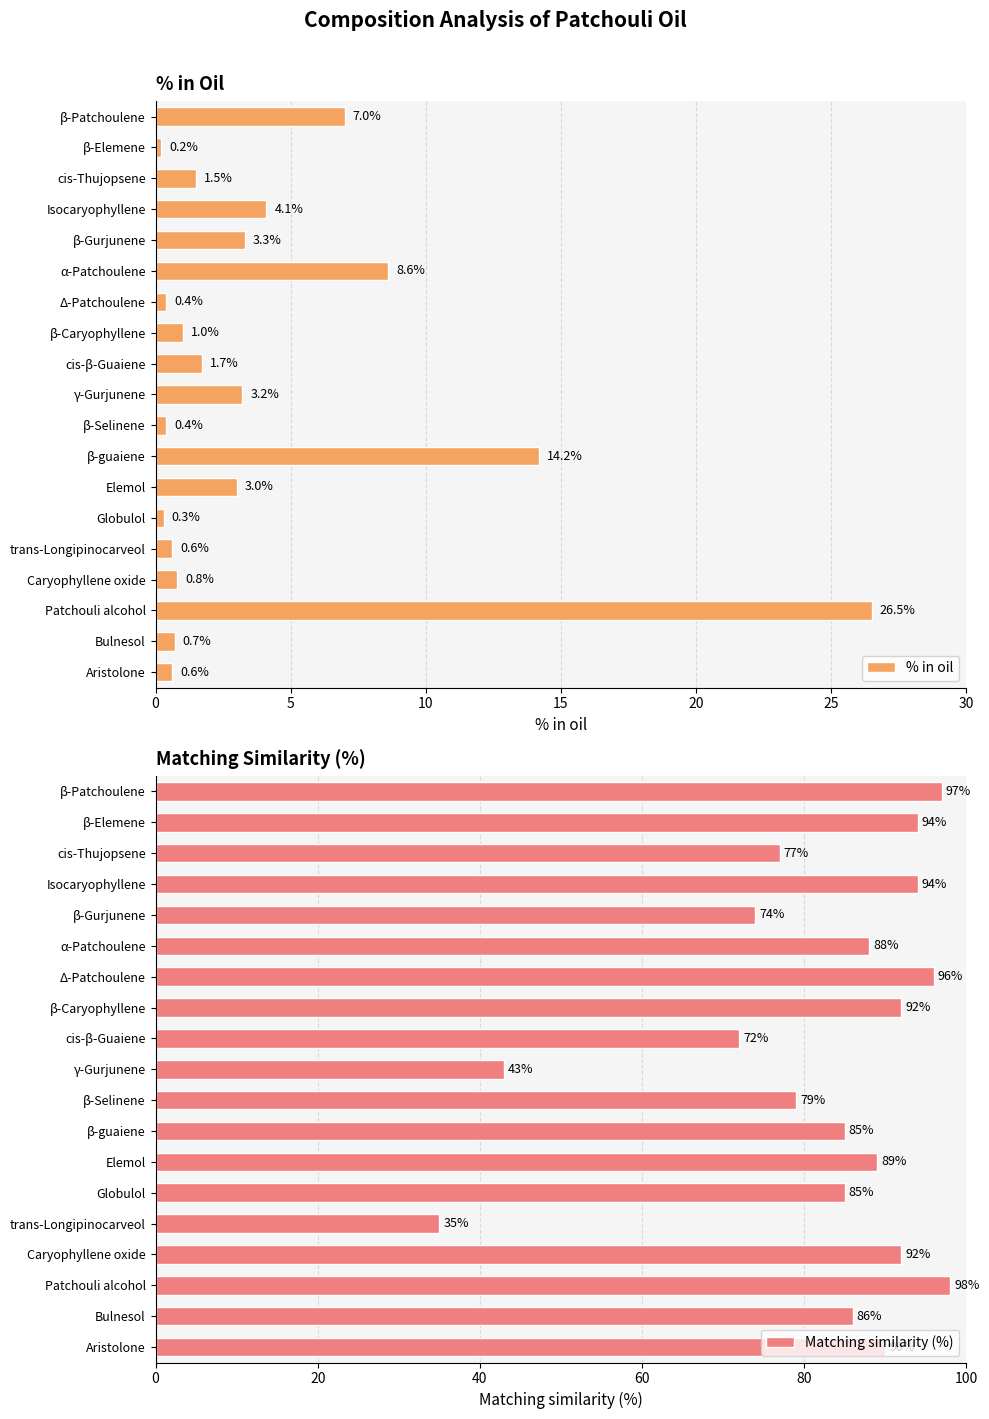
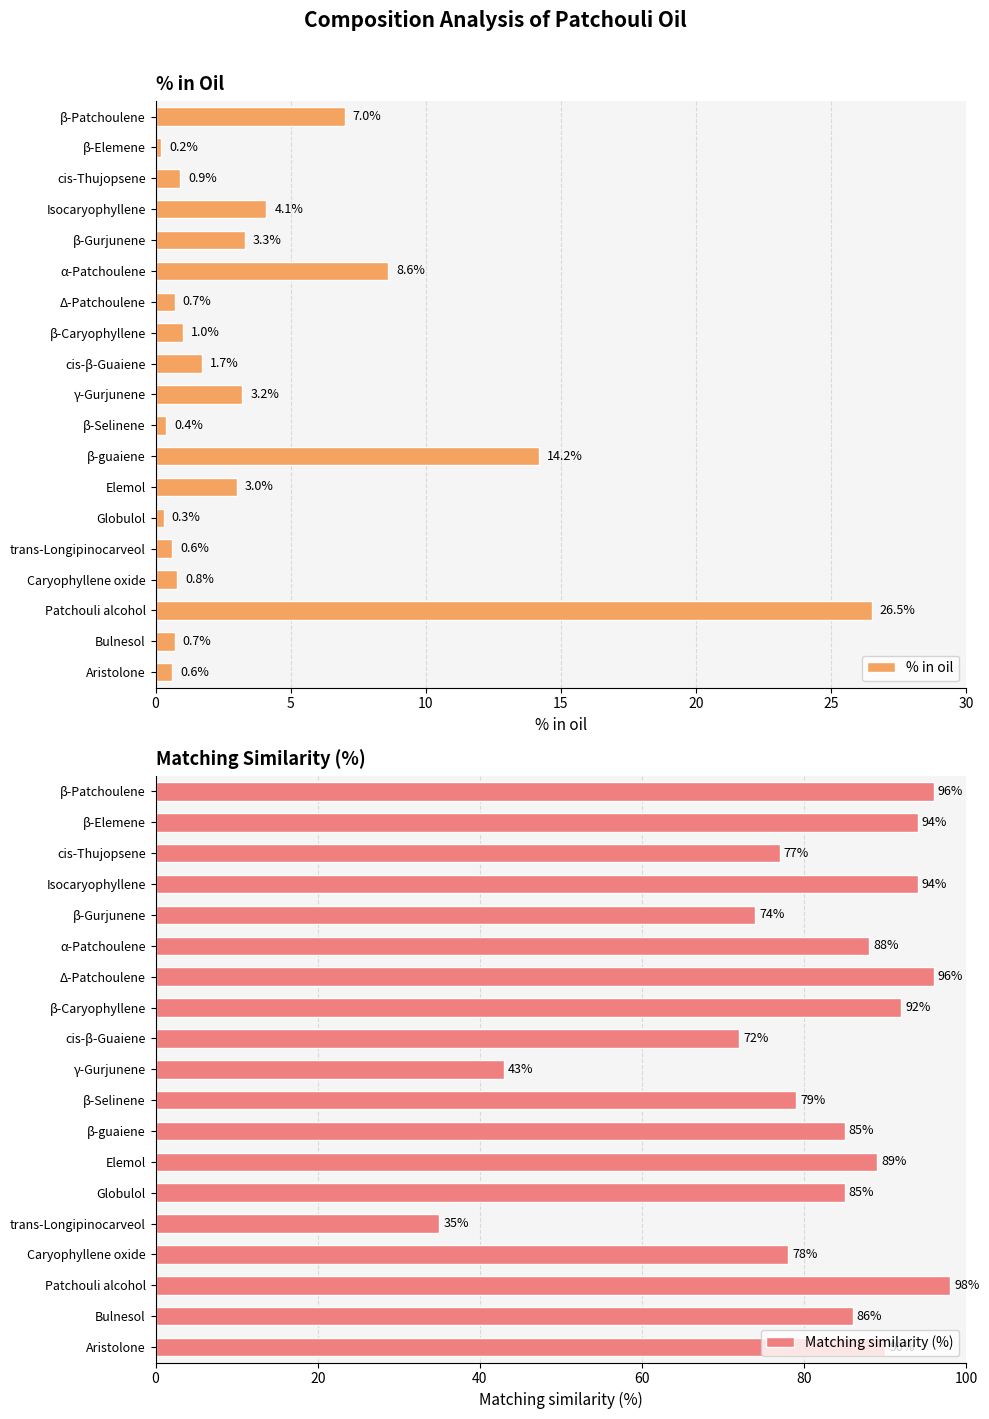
% in Oil, cis-Thujopsene: 1.5% -> 0.9%
% in Oil, Δ-Patchoulene: 0.4% -> 0.7%
Matching Similarity (%), β-Patchoulene: 97% -> 96%
Matching Similarity (%), Caryophyllene oxide: 92% -> 78%
